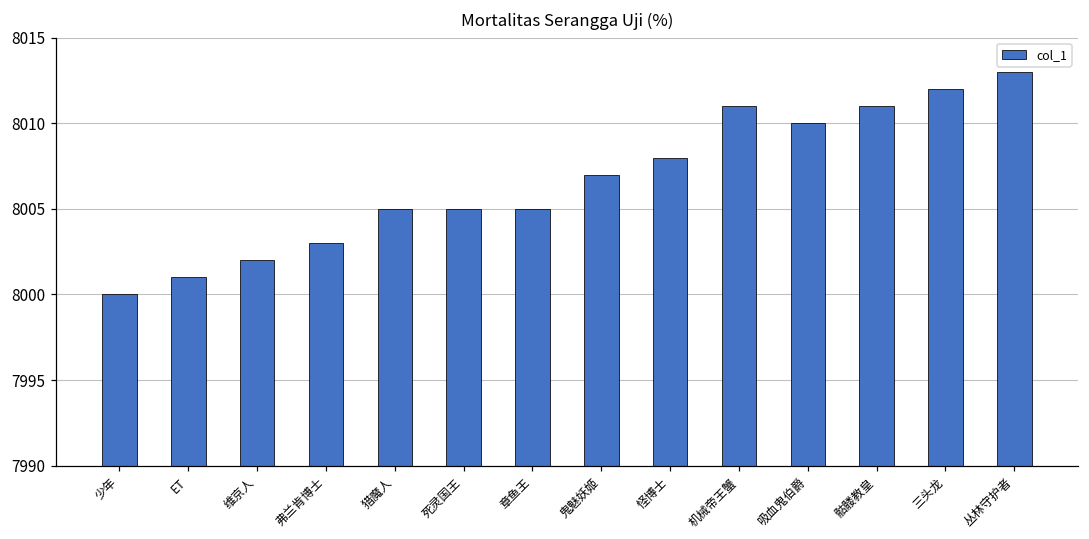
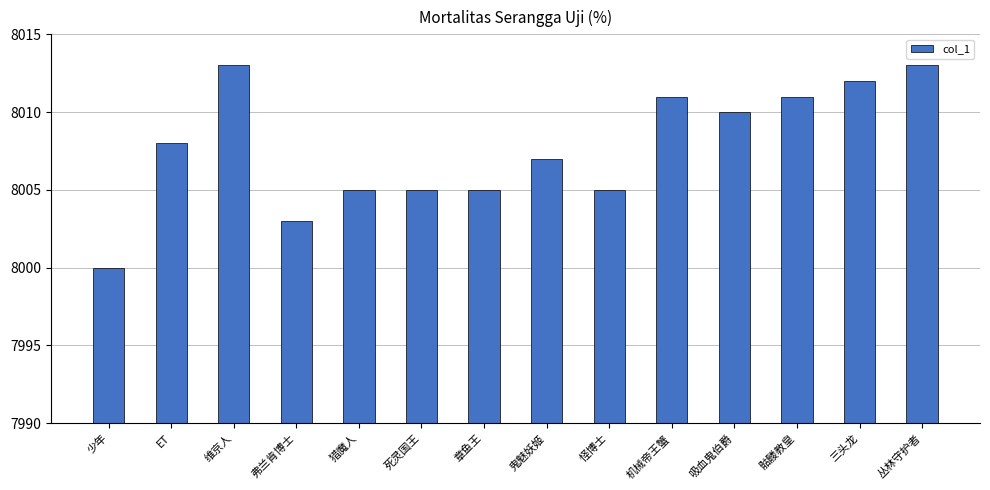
ET: 8001 -> 8008
维京人: 8002 -> 8013
怪博士: 8008 -> 8005
